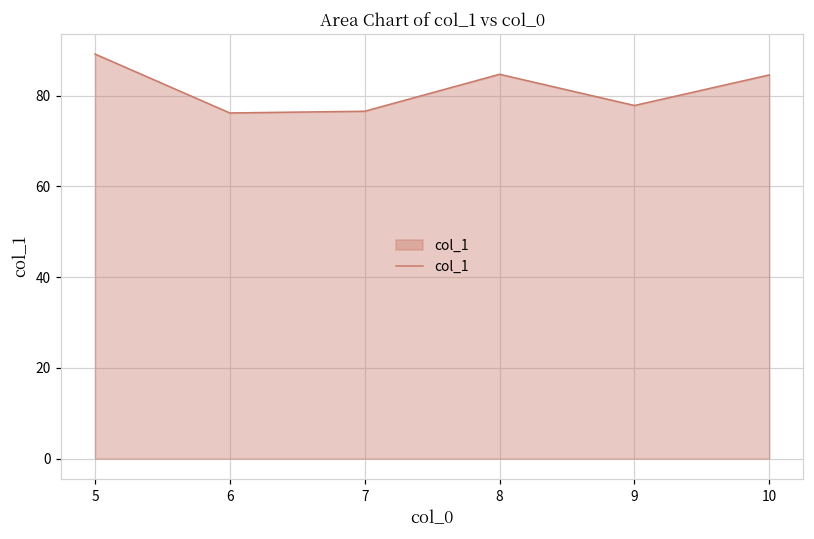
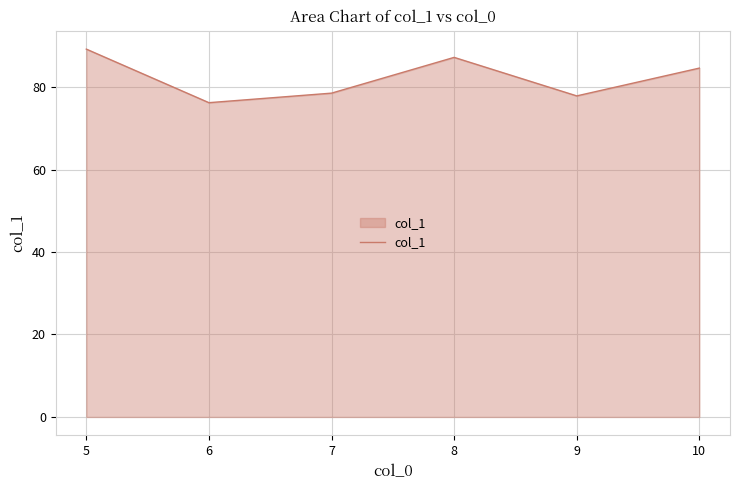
7: 77 -> 79
8: 85 -> 87
